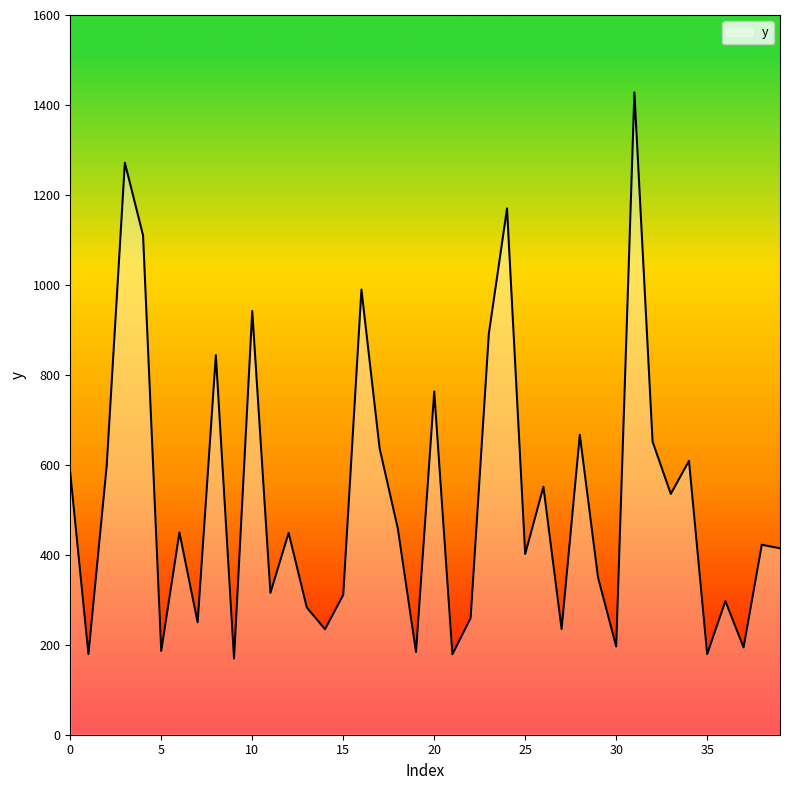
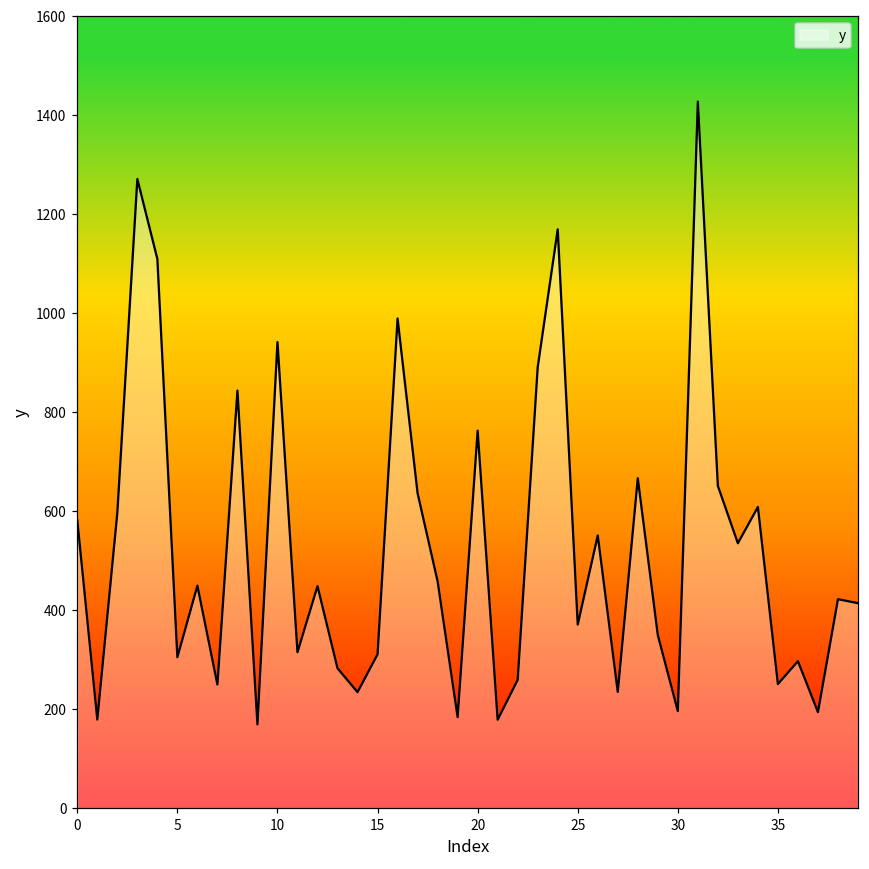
5: 190 -> 310
25: 400 -> 370
35: 180 -> 250
